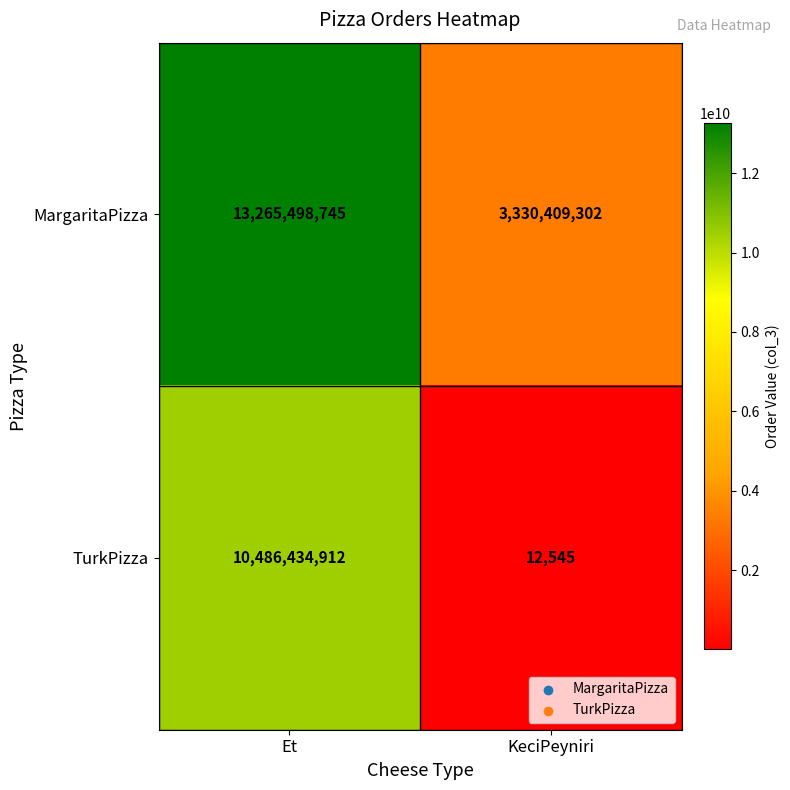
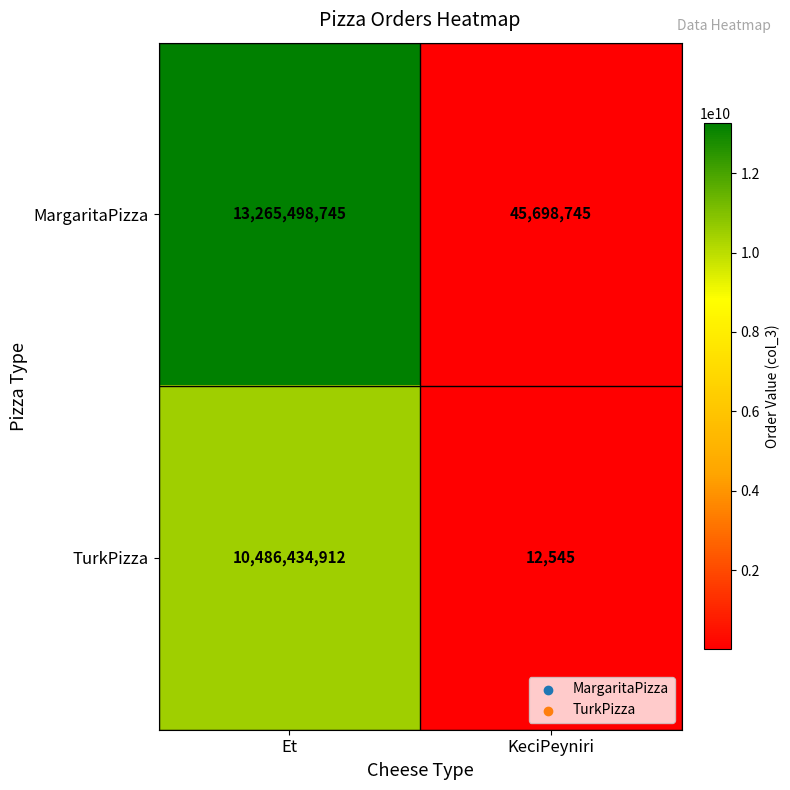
MargaritaPizza, KeciPeyniri: 3,330,409,302 -> 45,698,745
